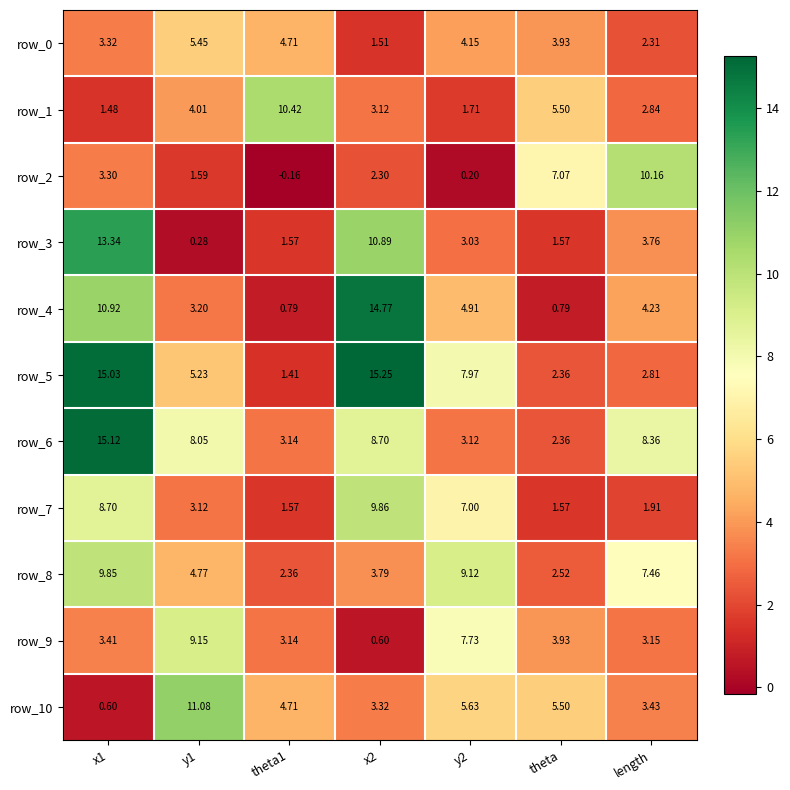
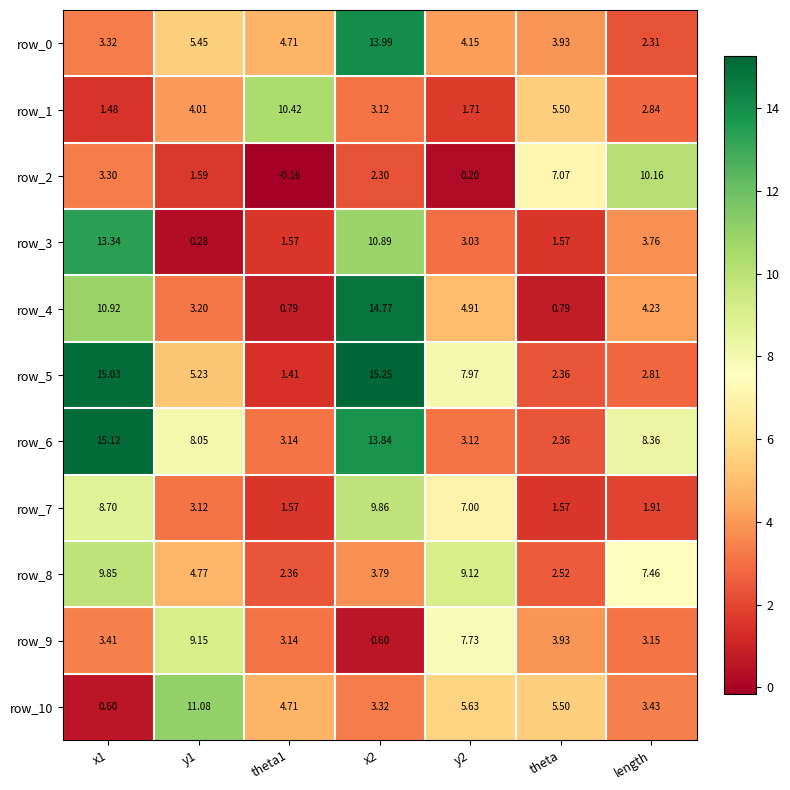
row_0, x2: 1.51 -> 13.99
row_6, x2: 8.70 -> 13.84
